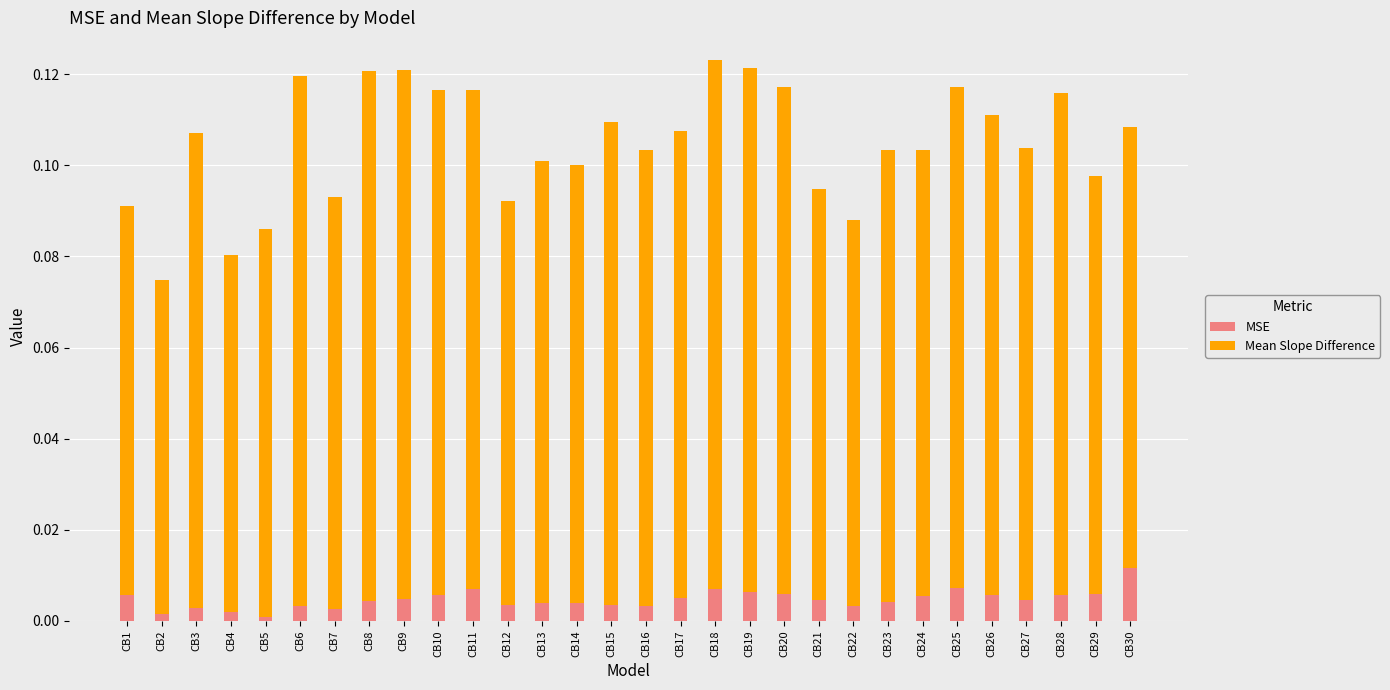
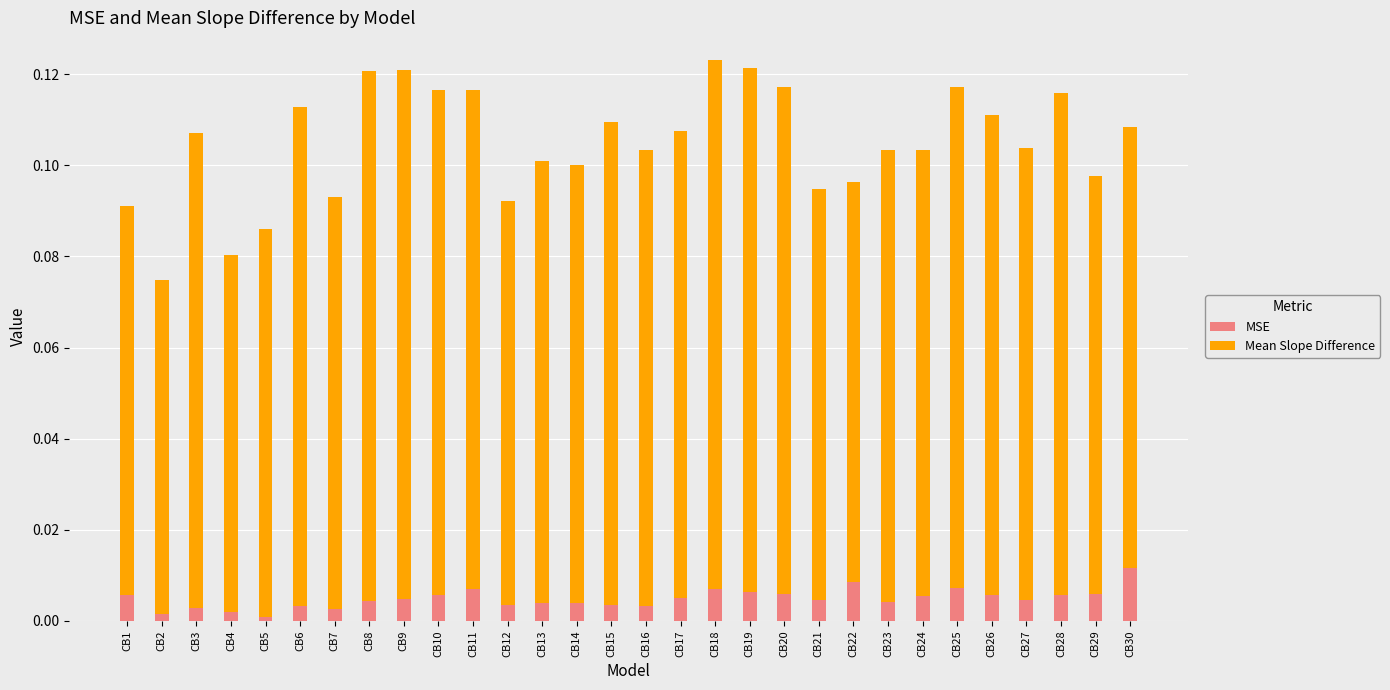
Mean Slope Difference, CB6: 0.116 -> 0.109
MSE, CB22: 0.003 -> 0.009
Mean Slope Difference, CB22: 0.085 -> 0.088
